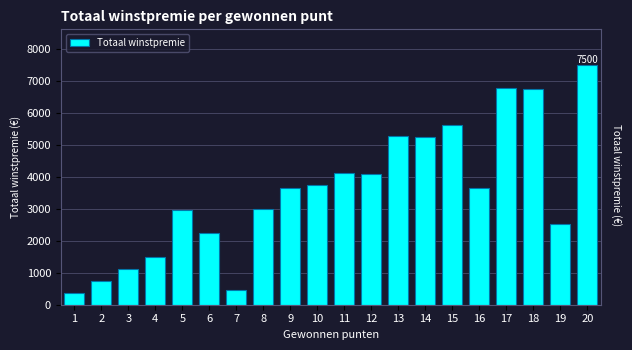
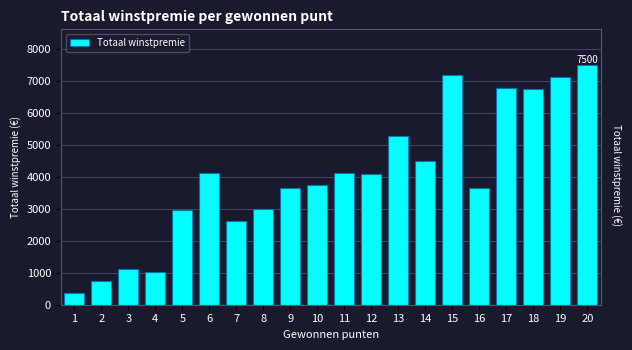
4: 1500 -> 1000
6: 2300 -> 4100
7: 500 -> 2600
14: 5300 -> 4500
15: 5600 -> 7200
19: 2500 -> 7100
